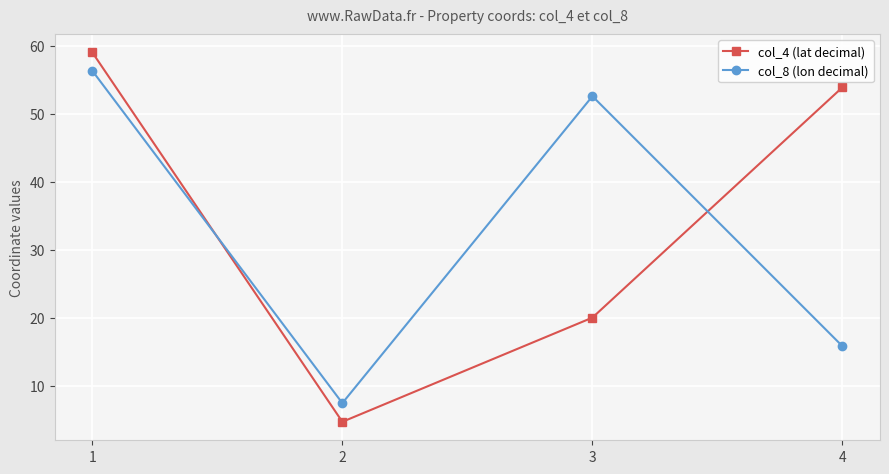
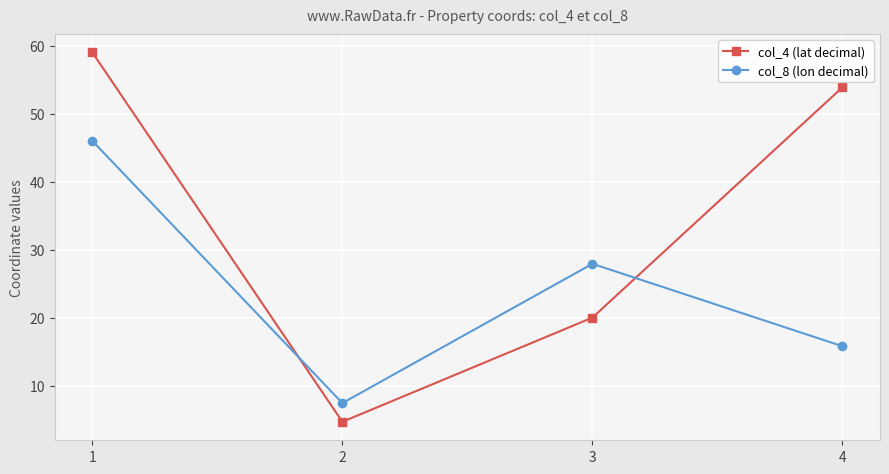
col_8 (lon decimal), 1: 56 -> 46
col_8 (lon decimal), 3: 53 -> 28
